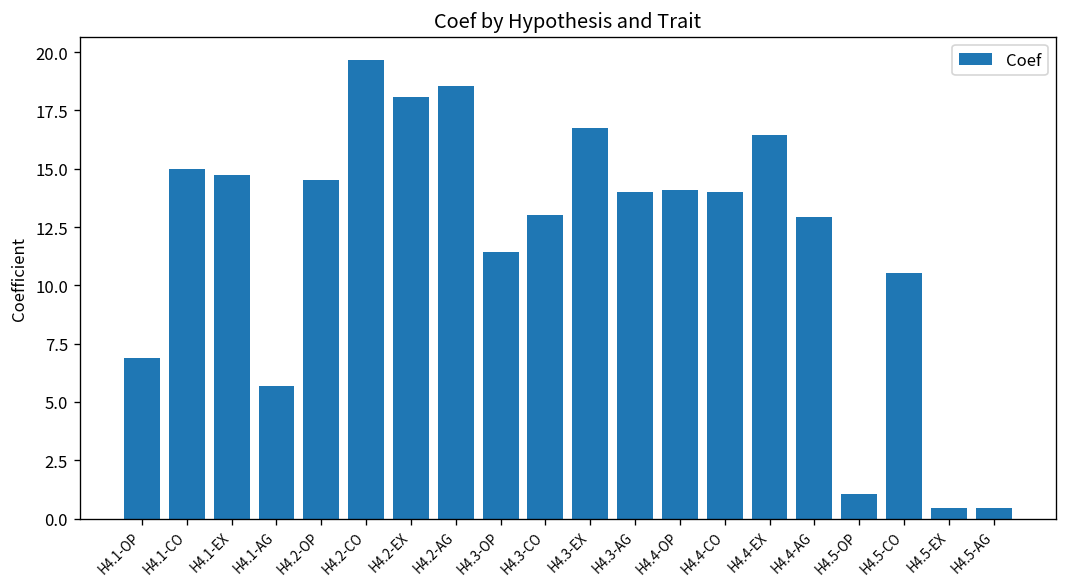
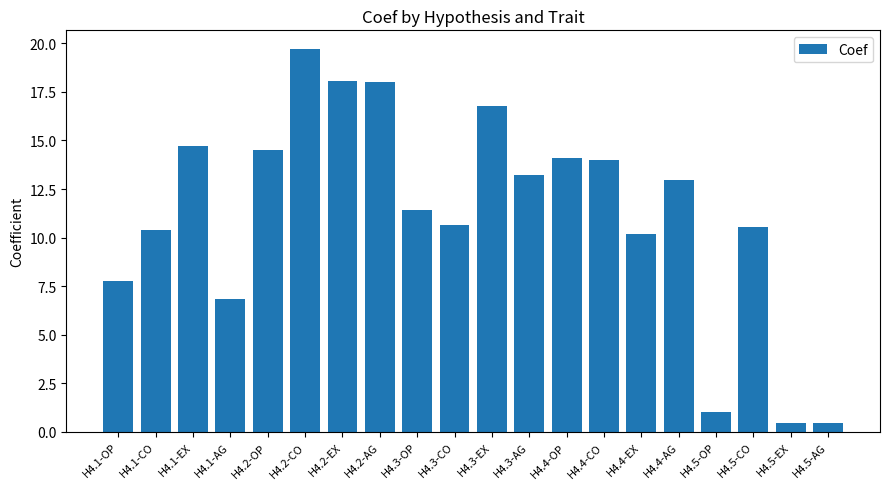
H4.1-OP: 6.9 -> 7.8
H4.1-CO: 15.0 -> 10.4
H4.1-AG: 5.7 -> 6.9
H4.2-AG: 18.5 -> 18.0
H4.3-CO: 13.0 -> 10.7
H4.3-AG: 14.0 -> 13.2
H4.4-EX: 16.4 -> 10.2
